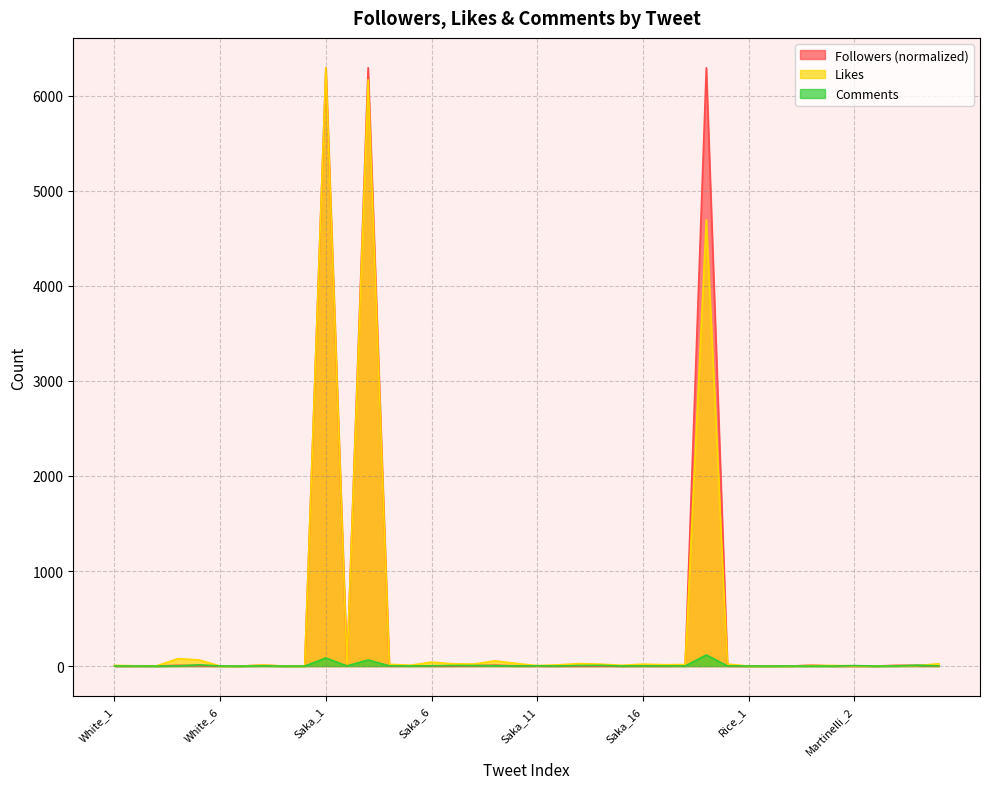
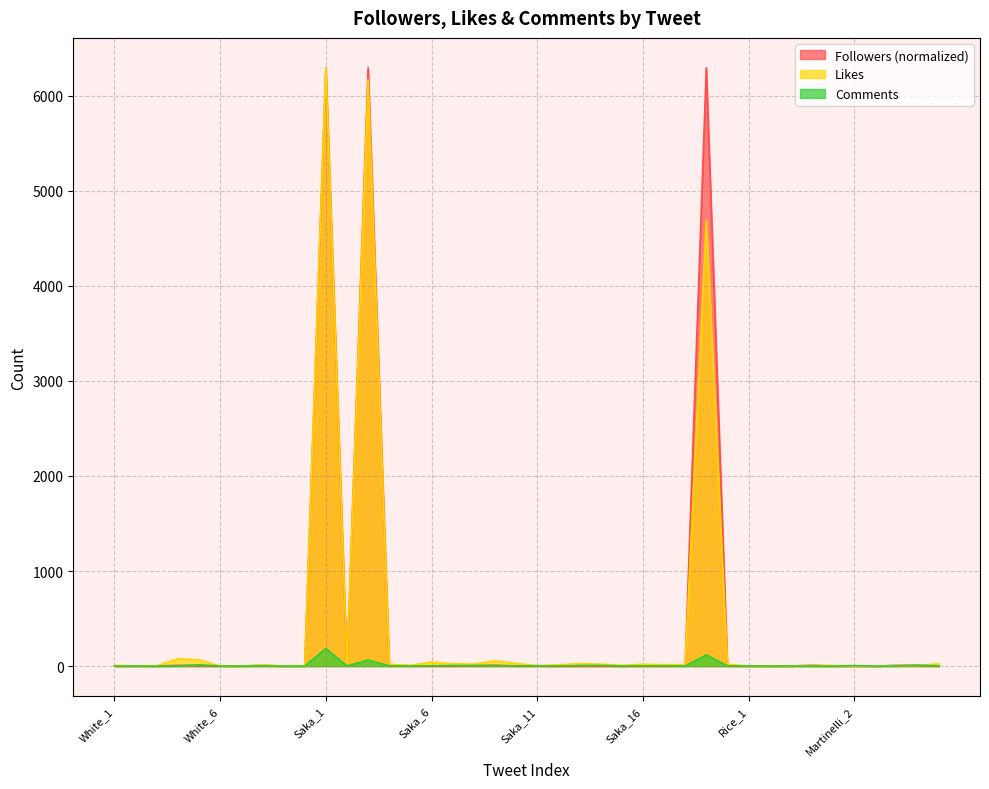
Comments, Saka_1: 100 -> 200
